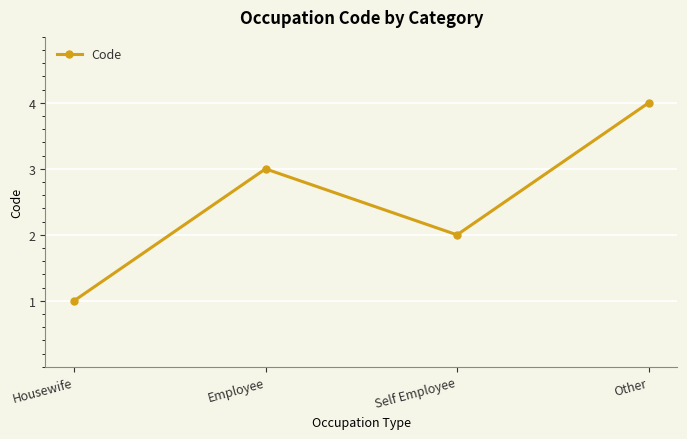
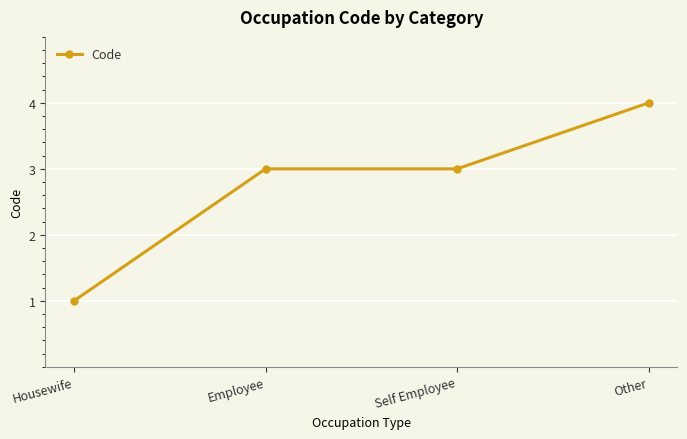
Self Employee: 2 -> 3
